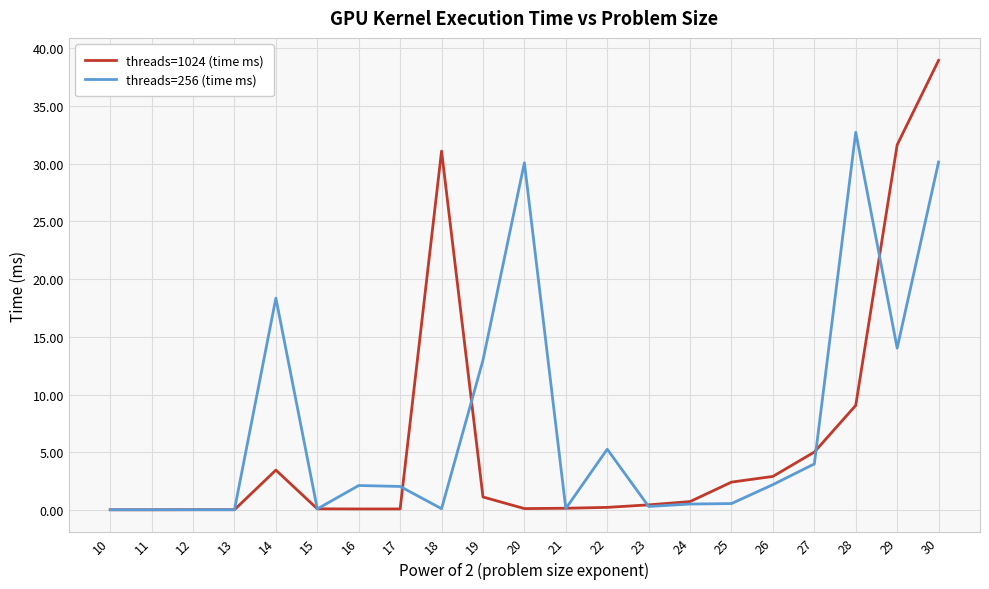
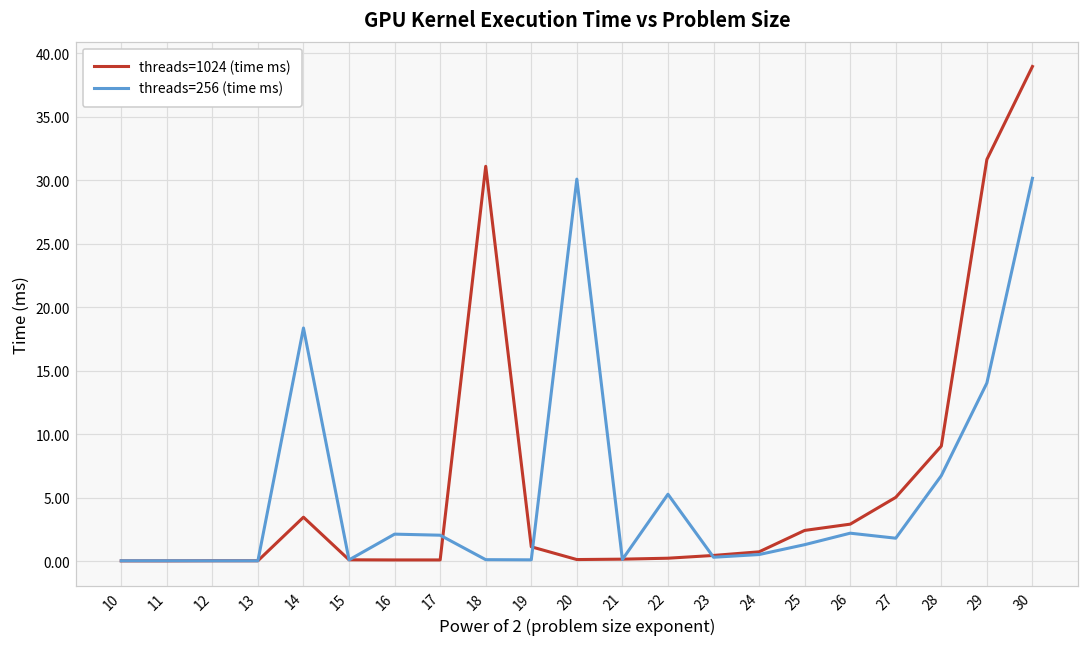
threads=256 (time ms), 19: 13.0 -> 0.1
threads=256 (time ms), 25: 0.6 -> 1.3
threads=256 (time ms), 27: 4.0 -> 1.8
threads=256 (time ms), 28: 32.7 -> 6.7
